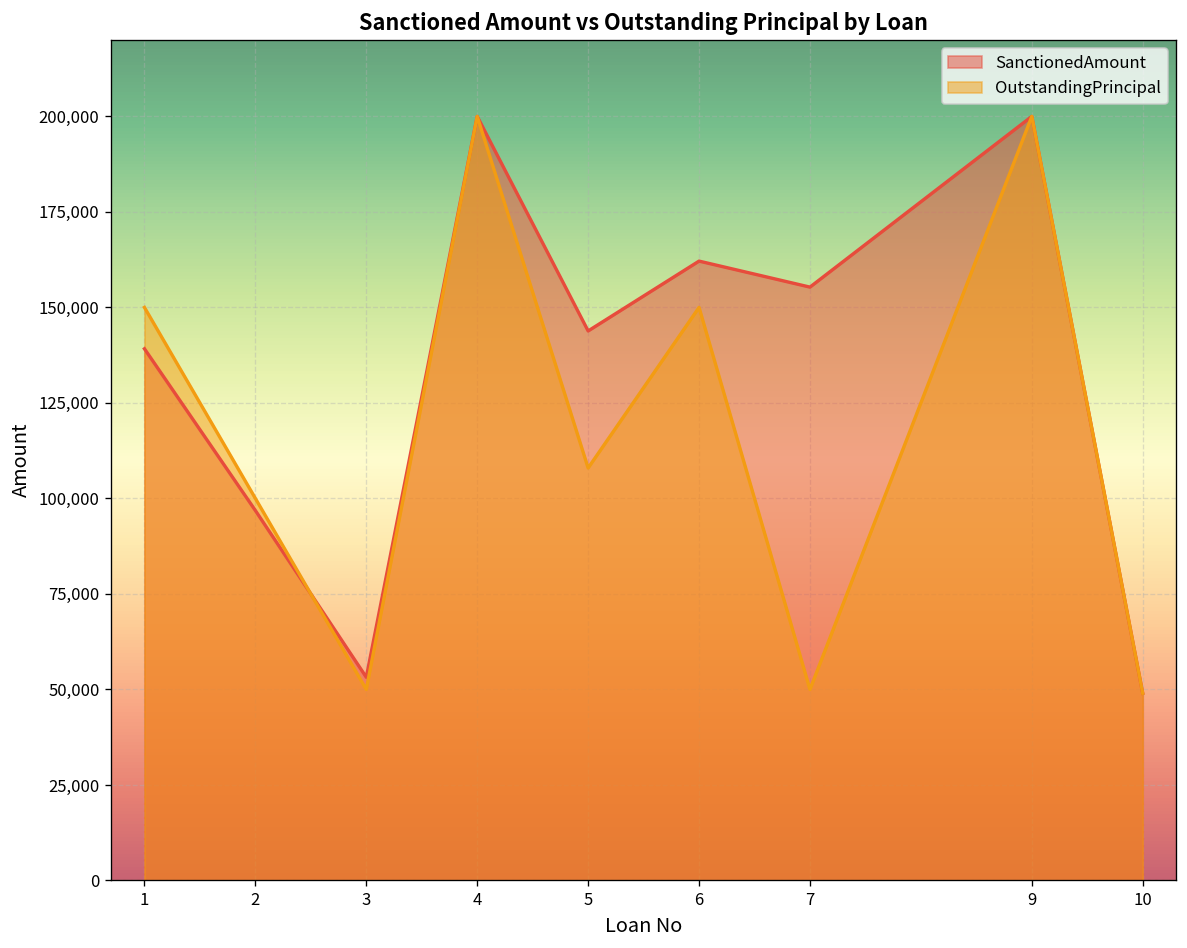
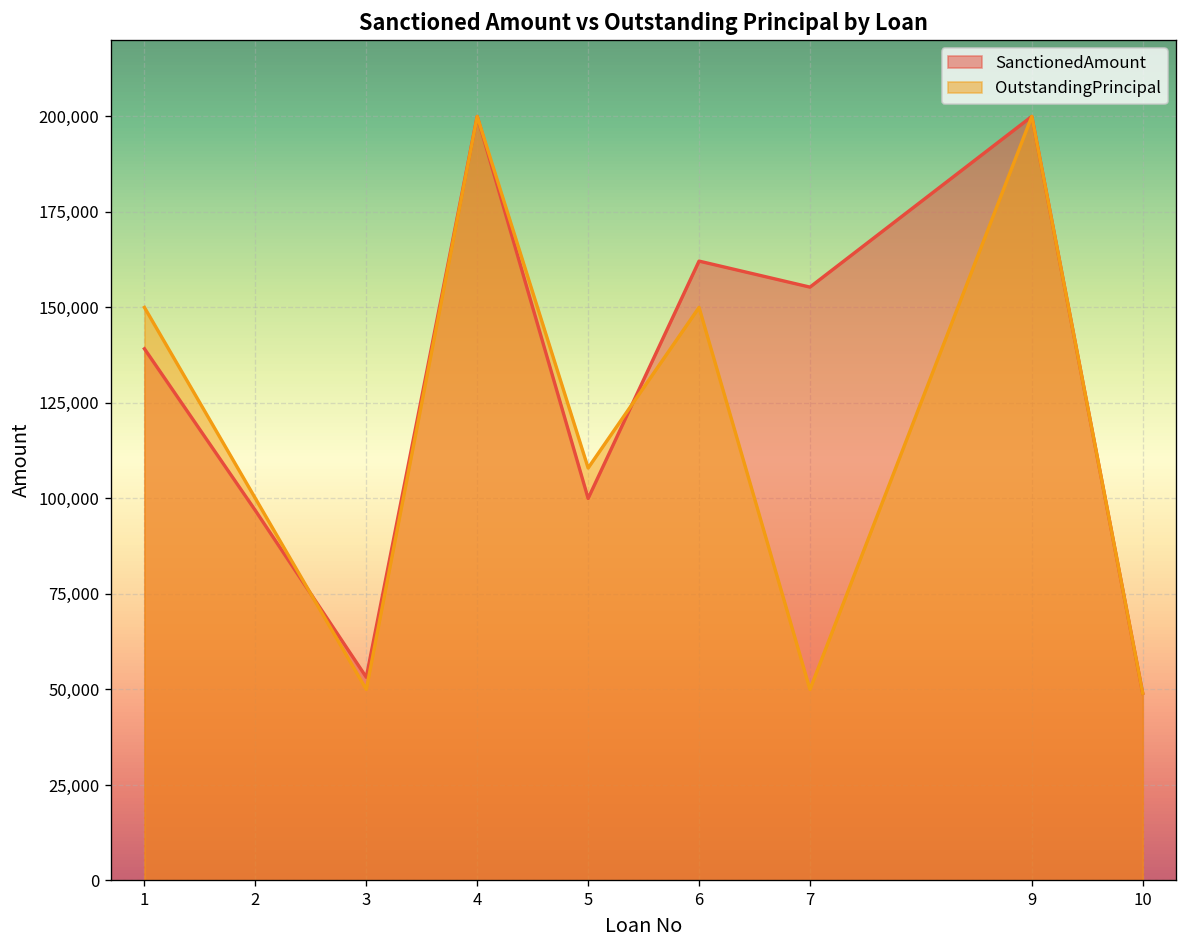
SanctionedAmount, 5: 144,000 -> 100,000
